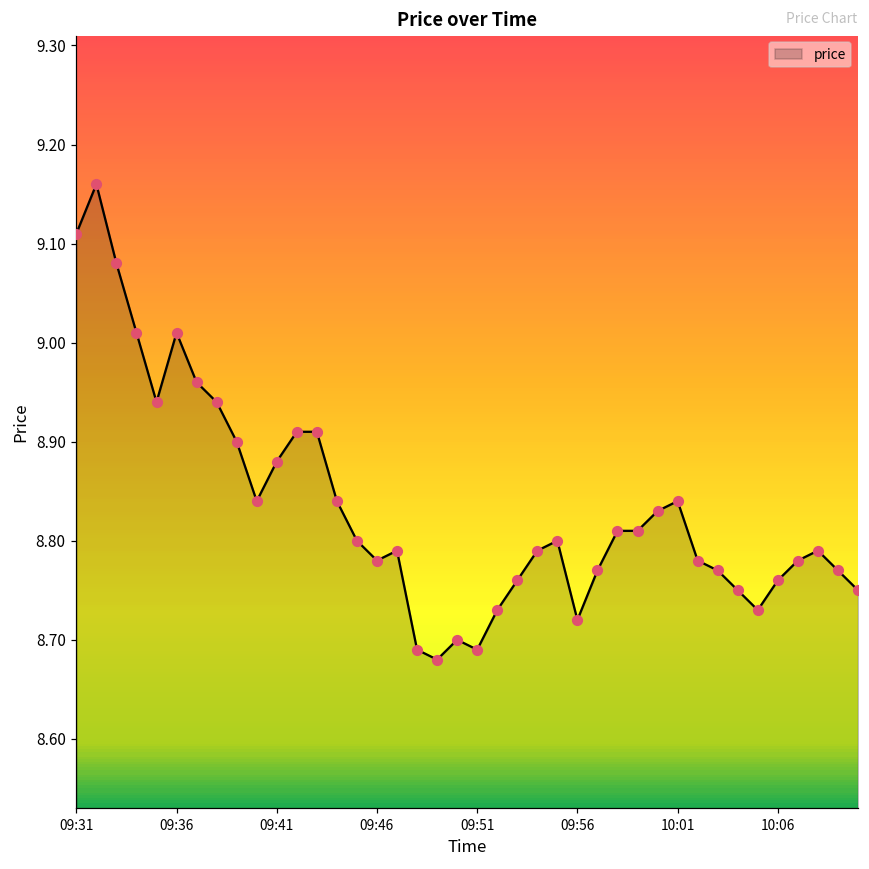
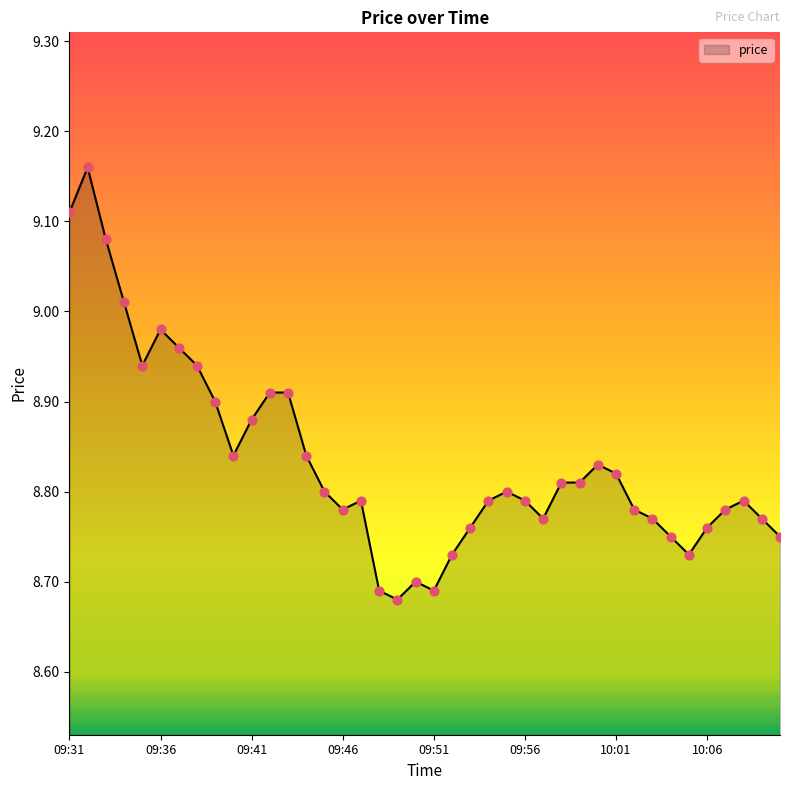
09:36: 9.01 -> 8.98
09:56: 8.72 -> 8.79
10:01: 8.84 -> 8.82
